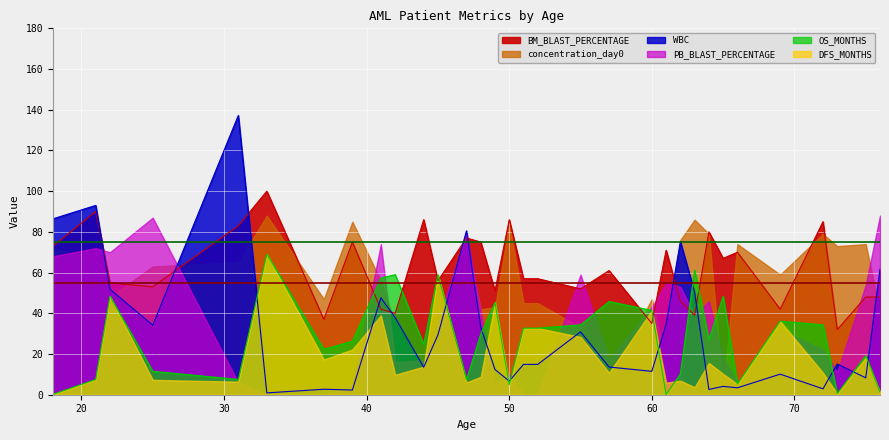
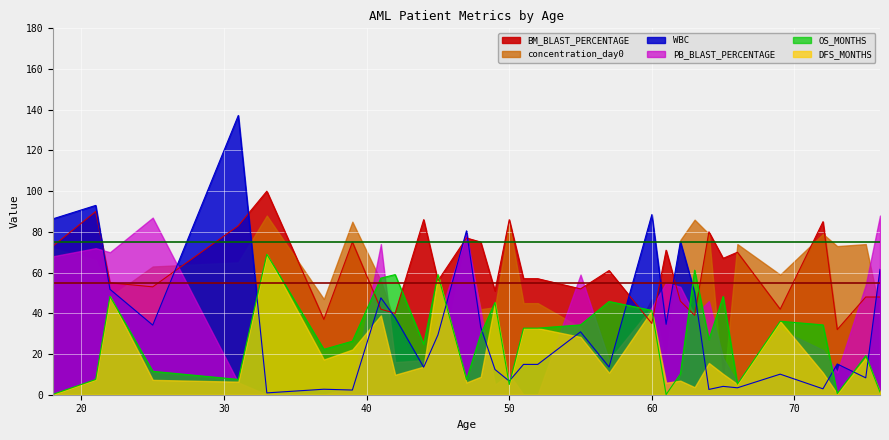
WBC, 60: 12 -> 89
